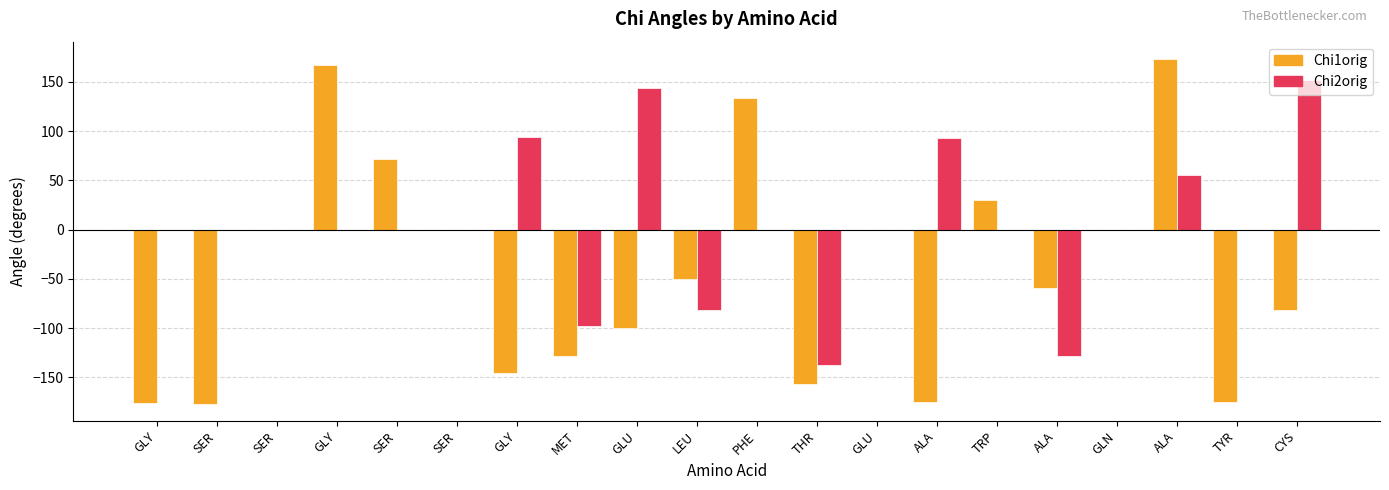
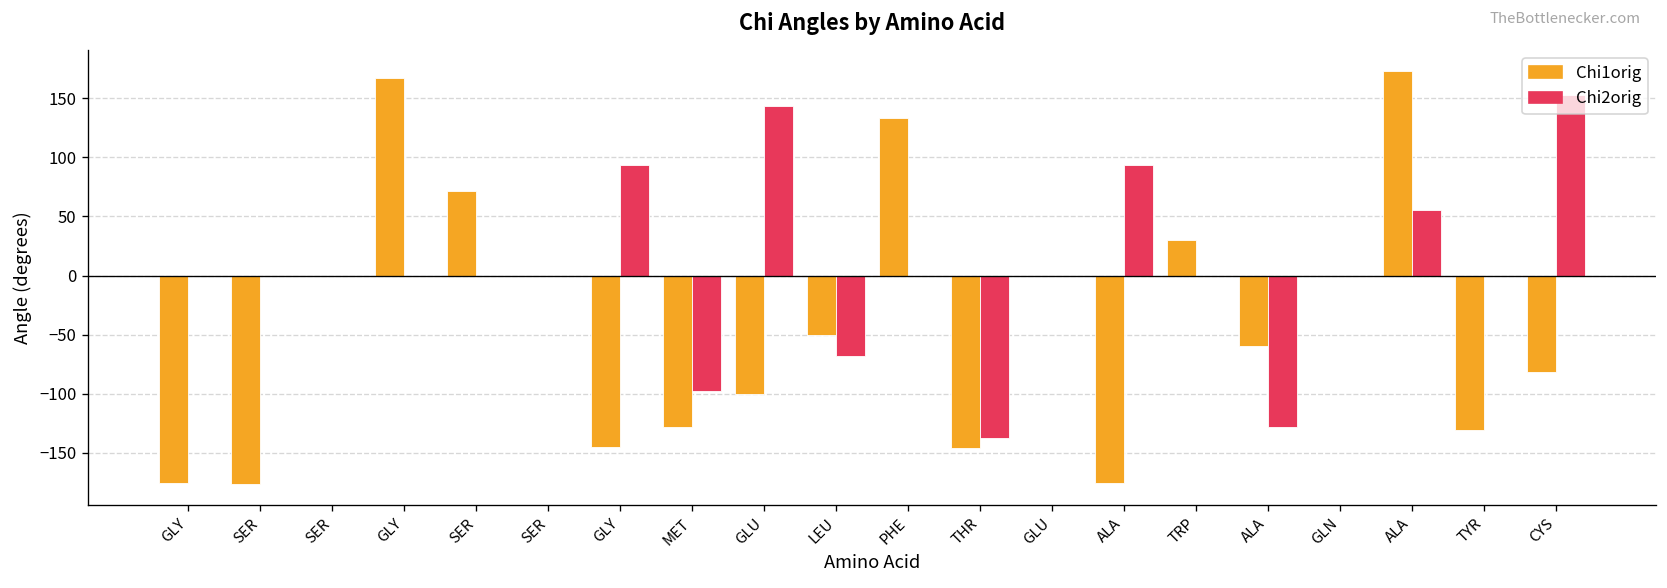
Chi2orig, LEU: -80 -> -70
Chi1orig, THR: -160 -> -150
Chi1orig, TYR: -180 -> -130
